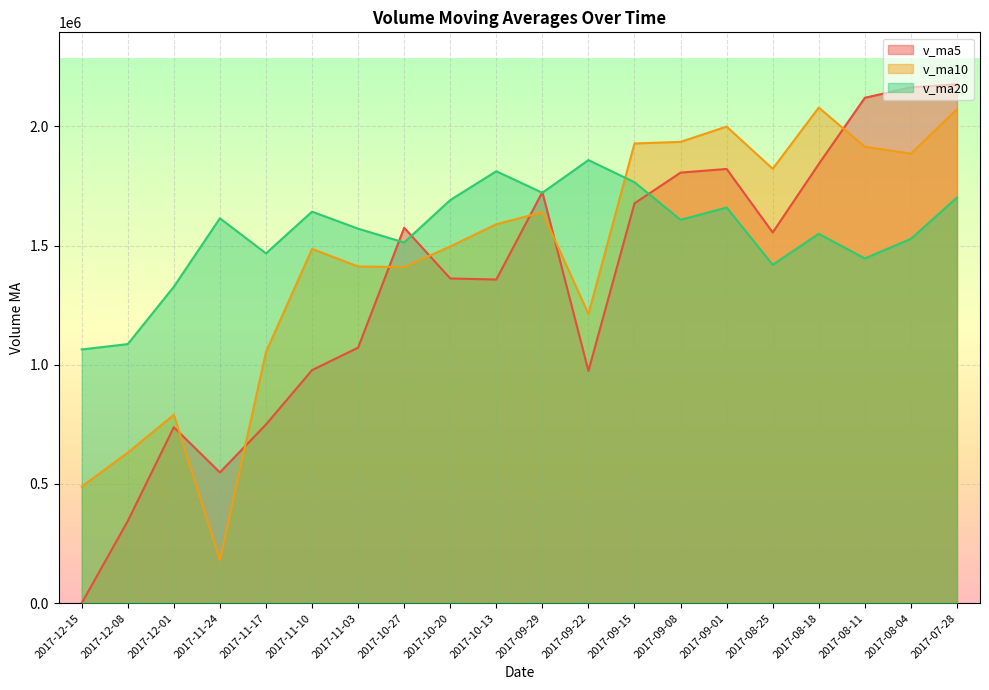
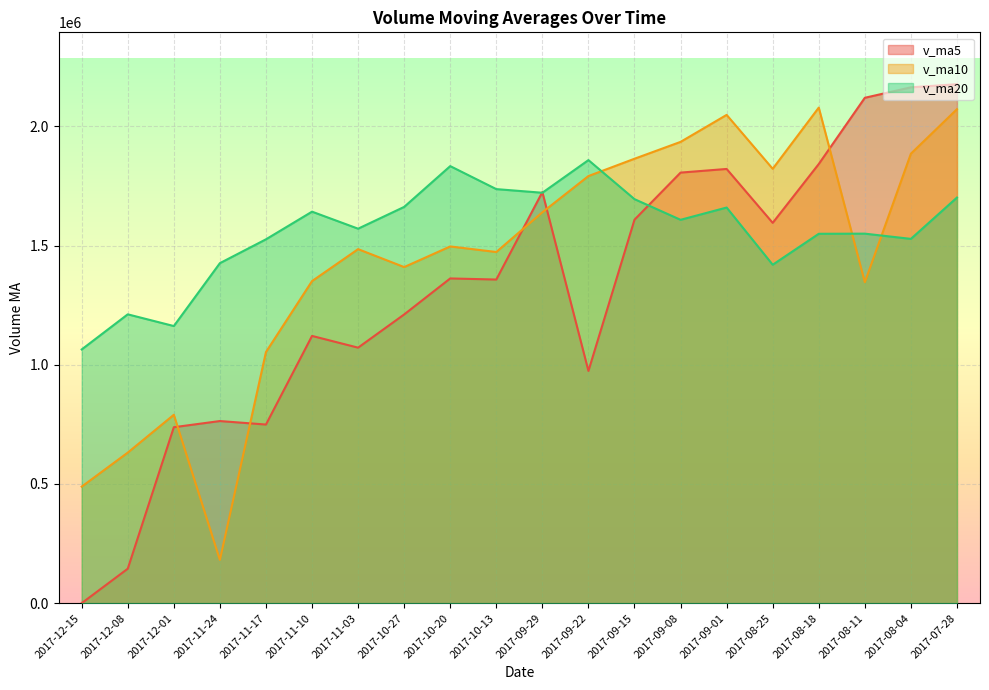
v_ma5, 2017-12-08: 340000 -> 140000
v_ma20, 2017-12-08: 1090000 -> 1210000
v_ma20, 2017-12-01: 1330000 -> 1160000
v_ma5, 2017-11-24: 550000 -> 760000
v_ma20, 2017-11-24: 1610000 -> 1430000
v_ma20, 2017-11-17: 1470000 -> 1530000
v_ma5, 2017-11-10: 980000 -> 1120000
v_ma10, 2017-11-10: 1490000 -> 1350000
v_ma10, 2017-11-03: 1410000 -> 1490000
v_ma5, 2017-10-27: 1570000 -> 1210000
v_ma20, 2017-10-27: 1510000 -> 1660000
v_ma20, 2017-10-20: 1690000 -> 1830000
v_ma10, 2017-10-13: 1590000 -> 1470000
v_ma20, 2017-10-13: 1810000 -> 1740000
v_ma10, 2017-09-22: 1210000 -> 1790000
v_ma5, 2017-09-15: 1680000 -> 1610000
v_ma10, 2017-09-15: 1930000 -> 1860000
v_ma20, 2017-09-15: 1770000 -> 1690000
v_ma10, 2017-09-01: 2000000 -> 2050000
v_ma5, 2017-08-25: 1550000 -> 1600000
v_ma10, 2017-08-11: 1910000 -> 1350000
v_ma20, 2017-08-11: 1450000 -> 1550000
